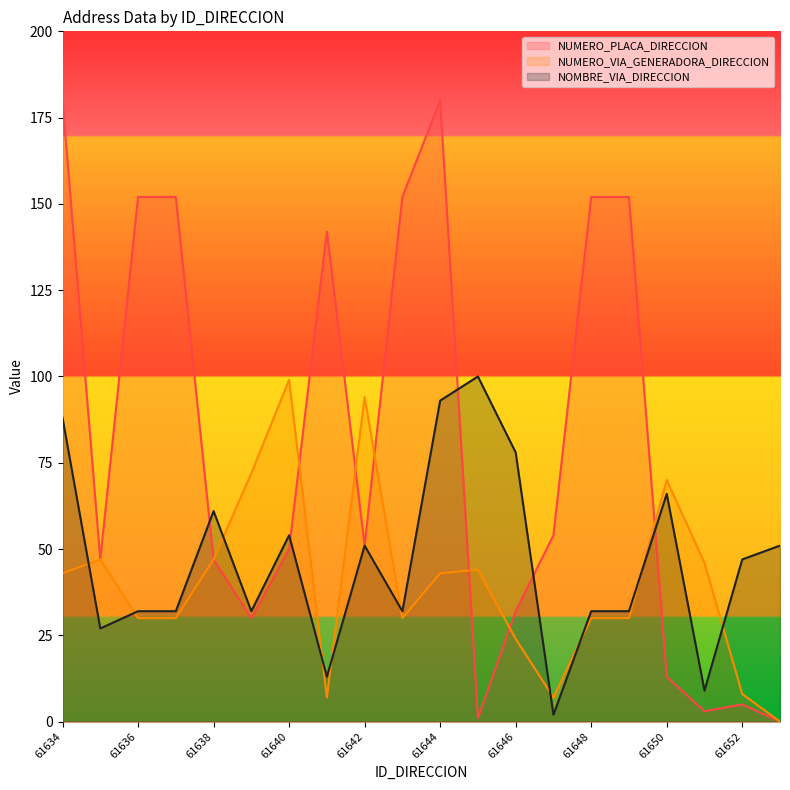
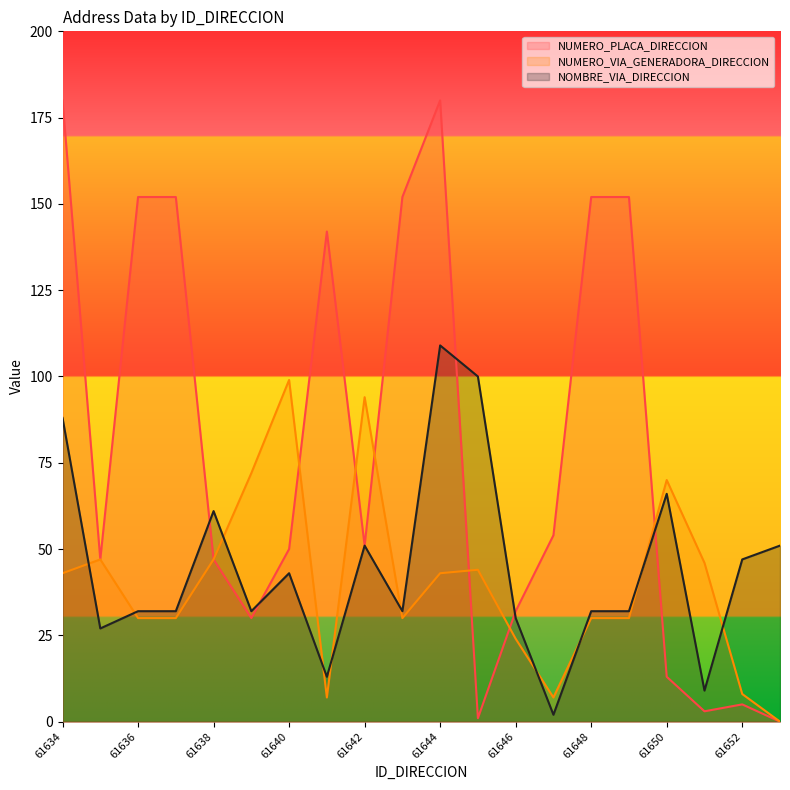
NOMBRE_VIA_DIRECCION, 61640: 54 -> 43
NOMBRE_VIA_DIRECCION, 61644: 93 -> 109
NOMBRE_VIA_DIRECCION, 61646: 78 -> 30
